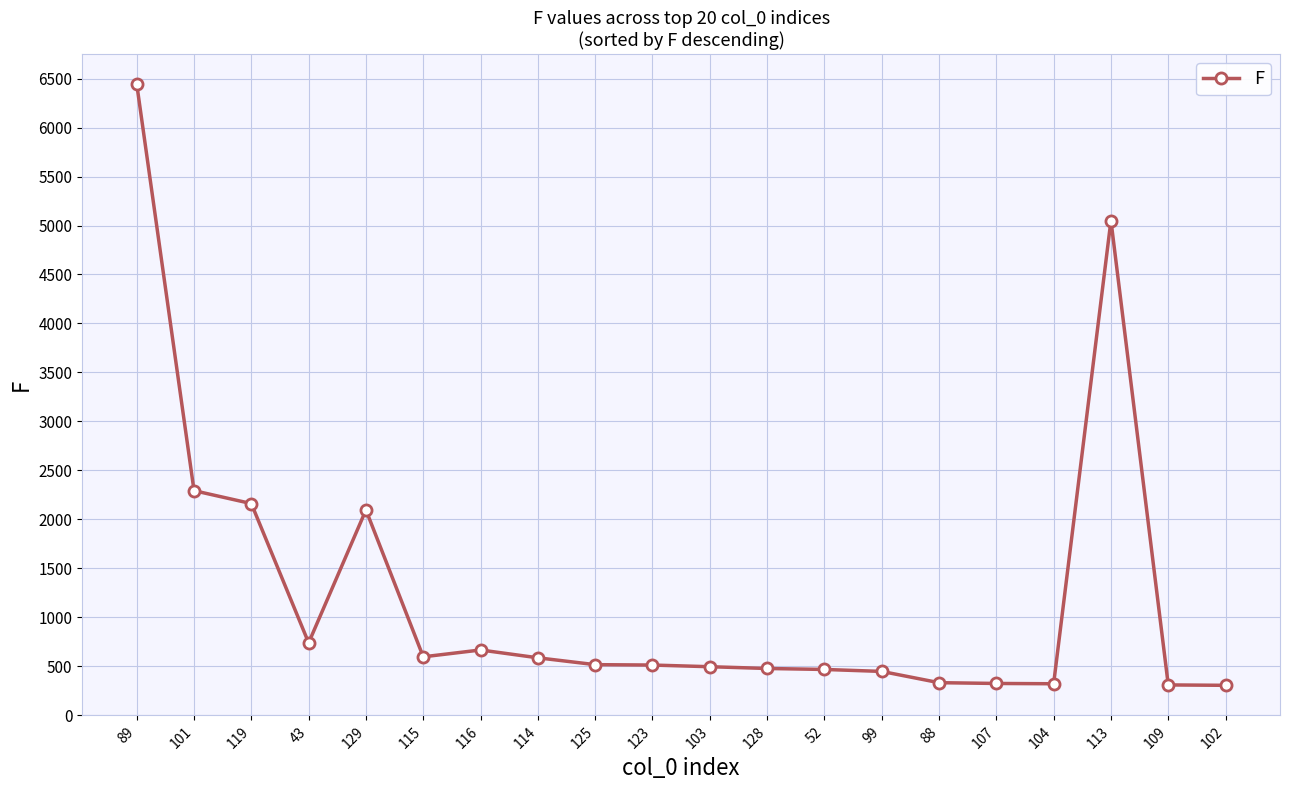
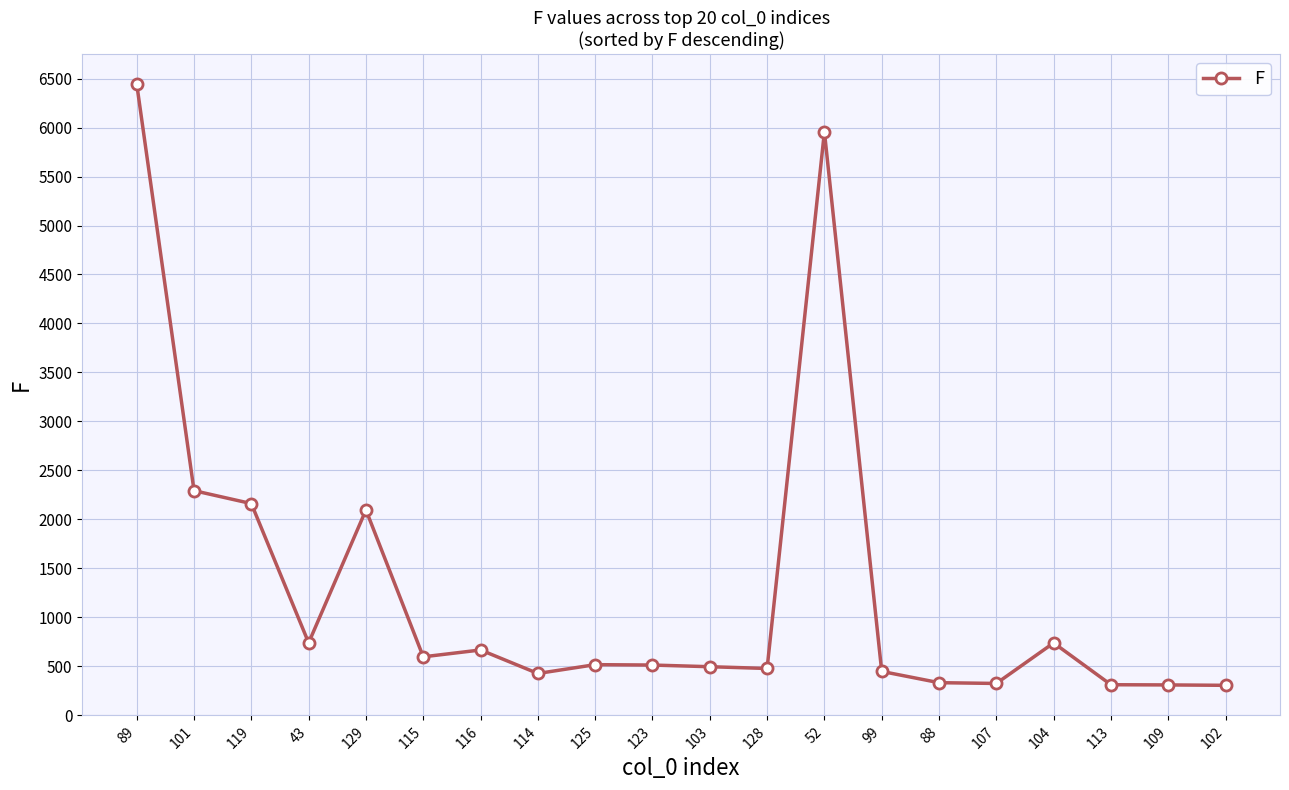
114: 600 -> 400
52: 500 -> 6000
104: 300 -> 700
113: 5100 -> 300
